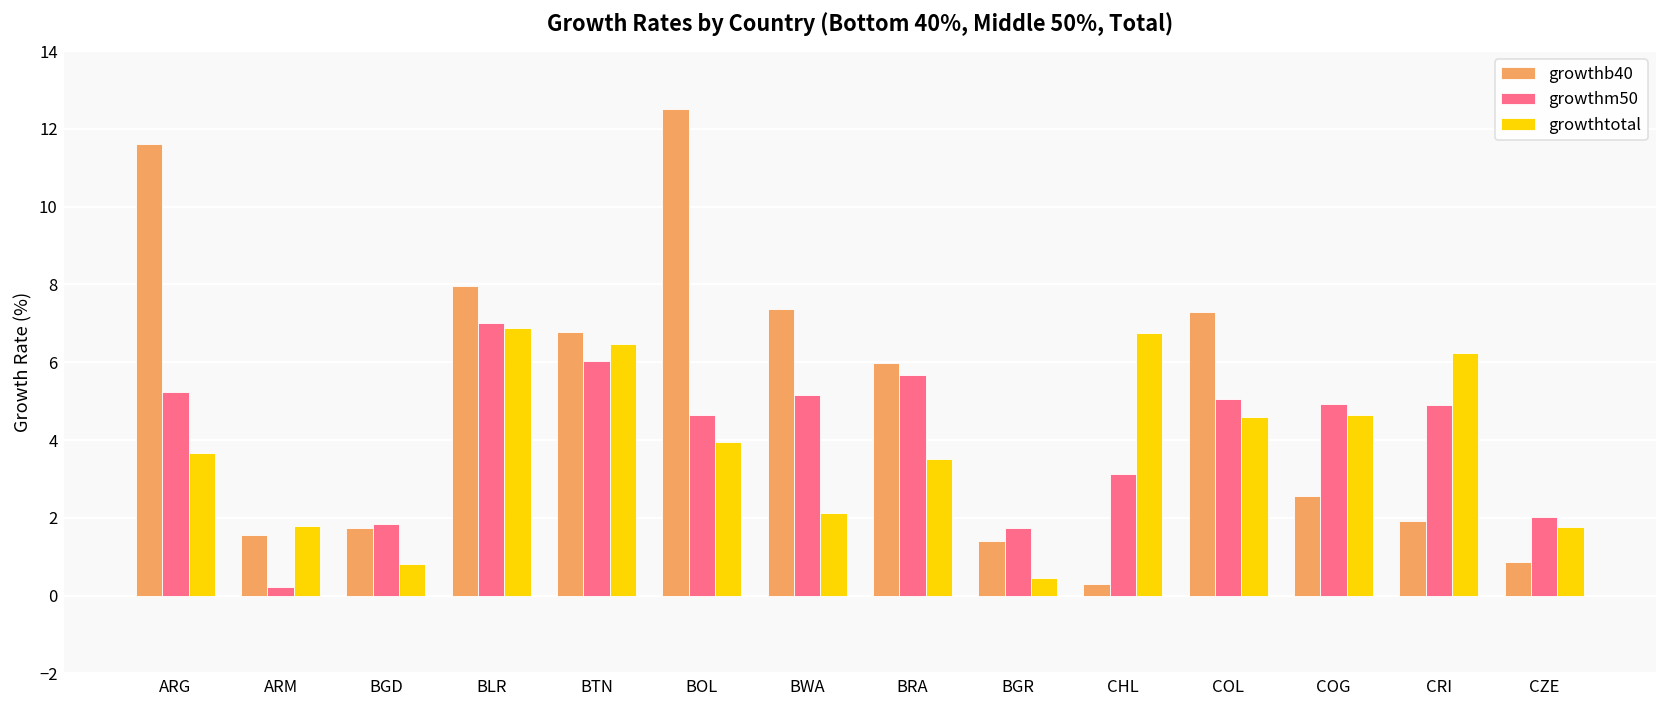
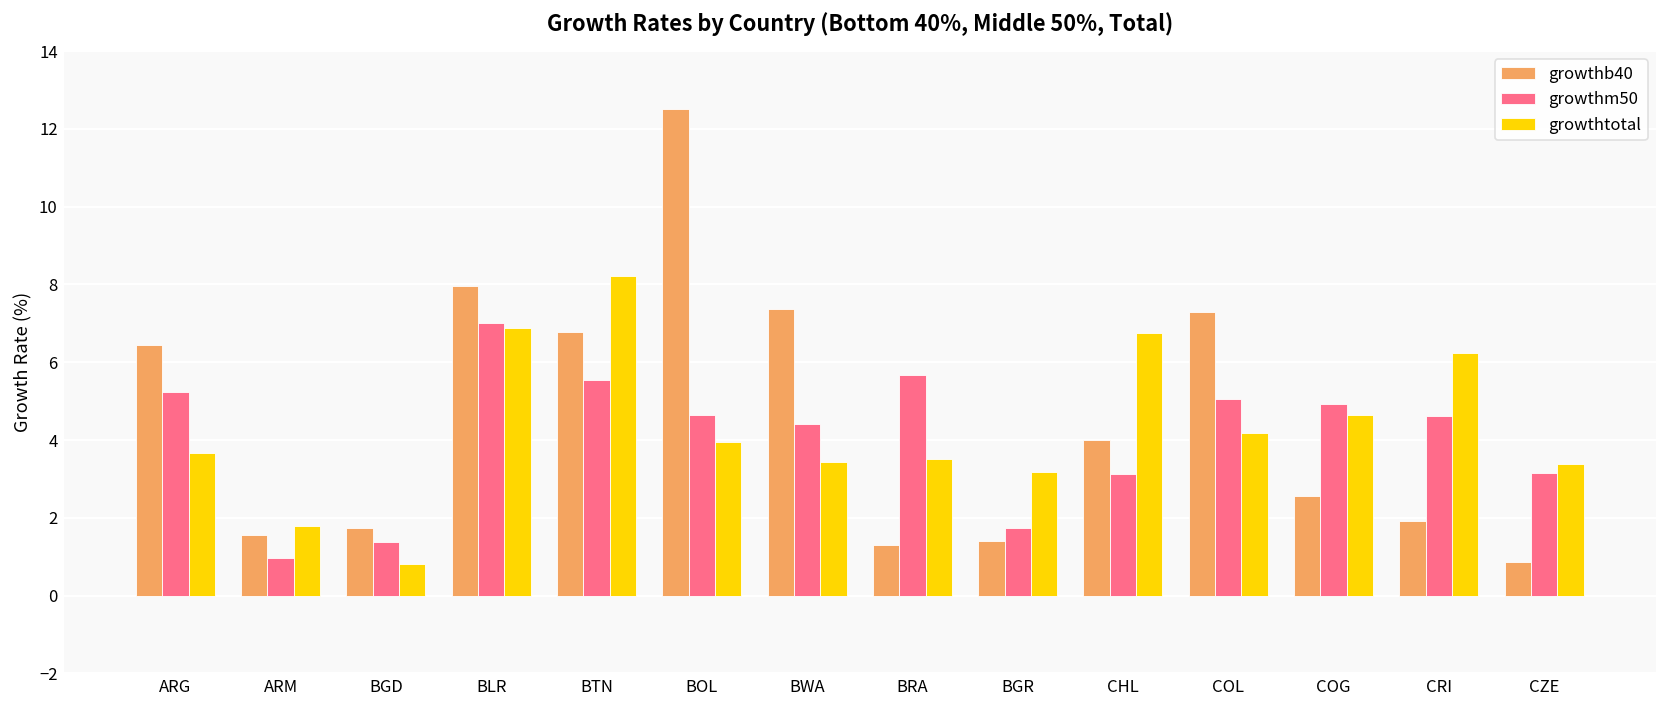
growthb40, ARG: 11.6 -> 6.4
growthm50, ARM: 0.2 -> 1.0
growthm50, BGD: 1.9 -> 1.4
growthm50, BTN: 6.0 -> 5.5
growthtotal, BTN: 6.5 -> 8.2
growthm50, BWA: 5.2 -> 4.4
growthtotal, BWA: 2.1 -> 3.4
growthb40, BRA: 6.0 -> 1.3
growthtotal, BGR: 0.5 -> 3.2
growthb40, CHL: 0.3 -> 4.0
growthtotal, COL: 4.6 -> 4.2
growthm50, CRI: 4.9 -> 4.6
growthm50, CZE: 2.0 -> 3.2
growthtotal, CZE: 1.8 -> 3.4
